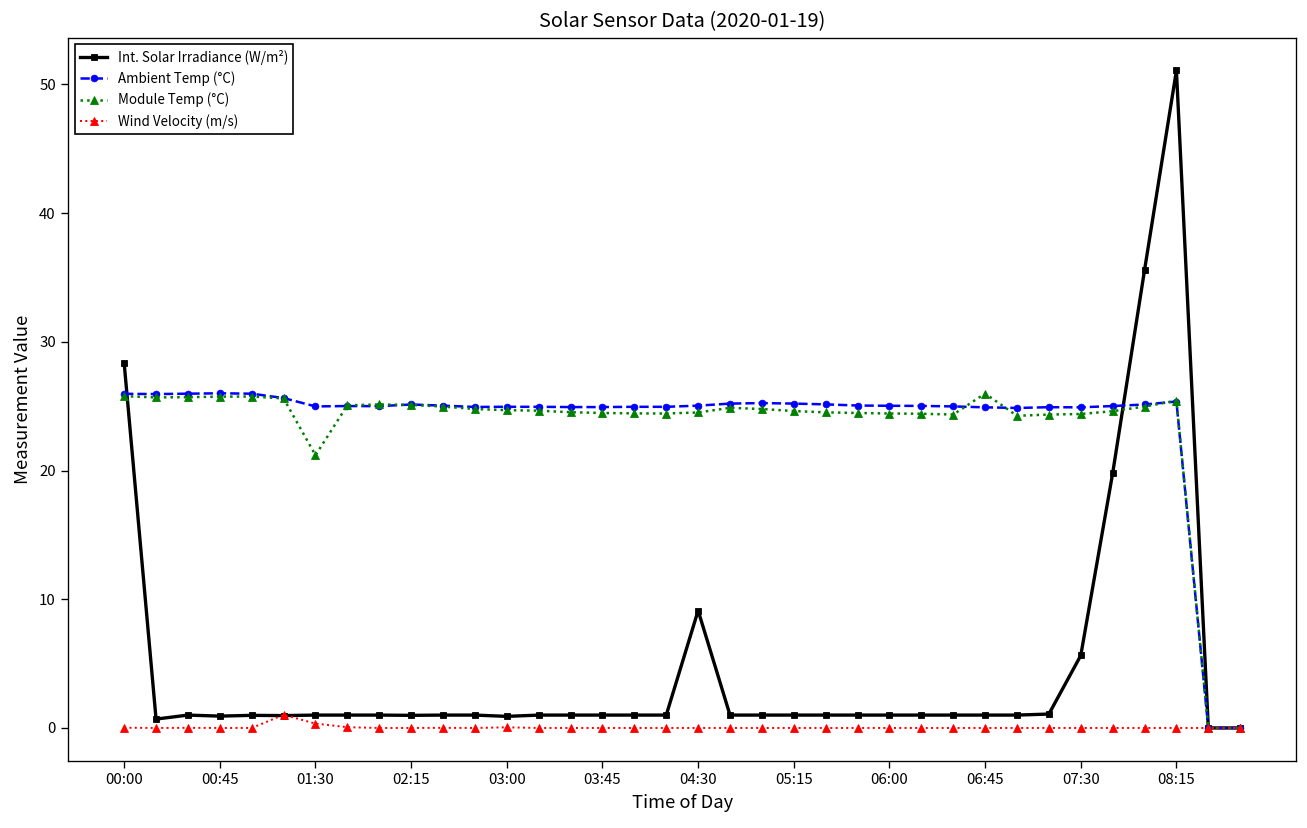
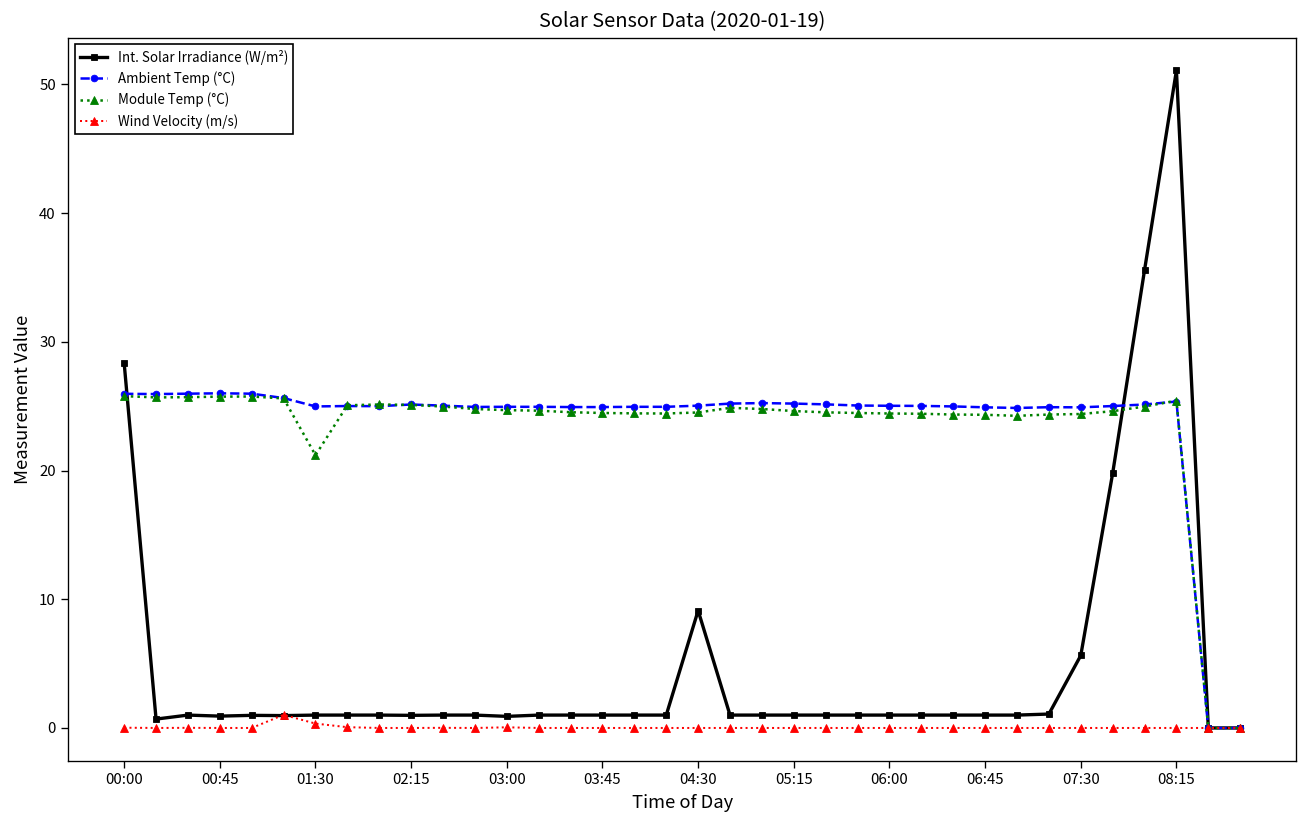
Module Temp (°C), 06:45: 26.0 -> 24.3
